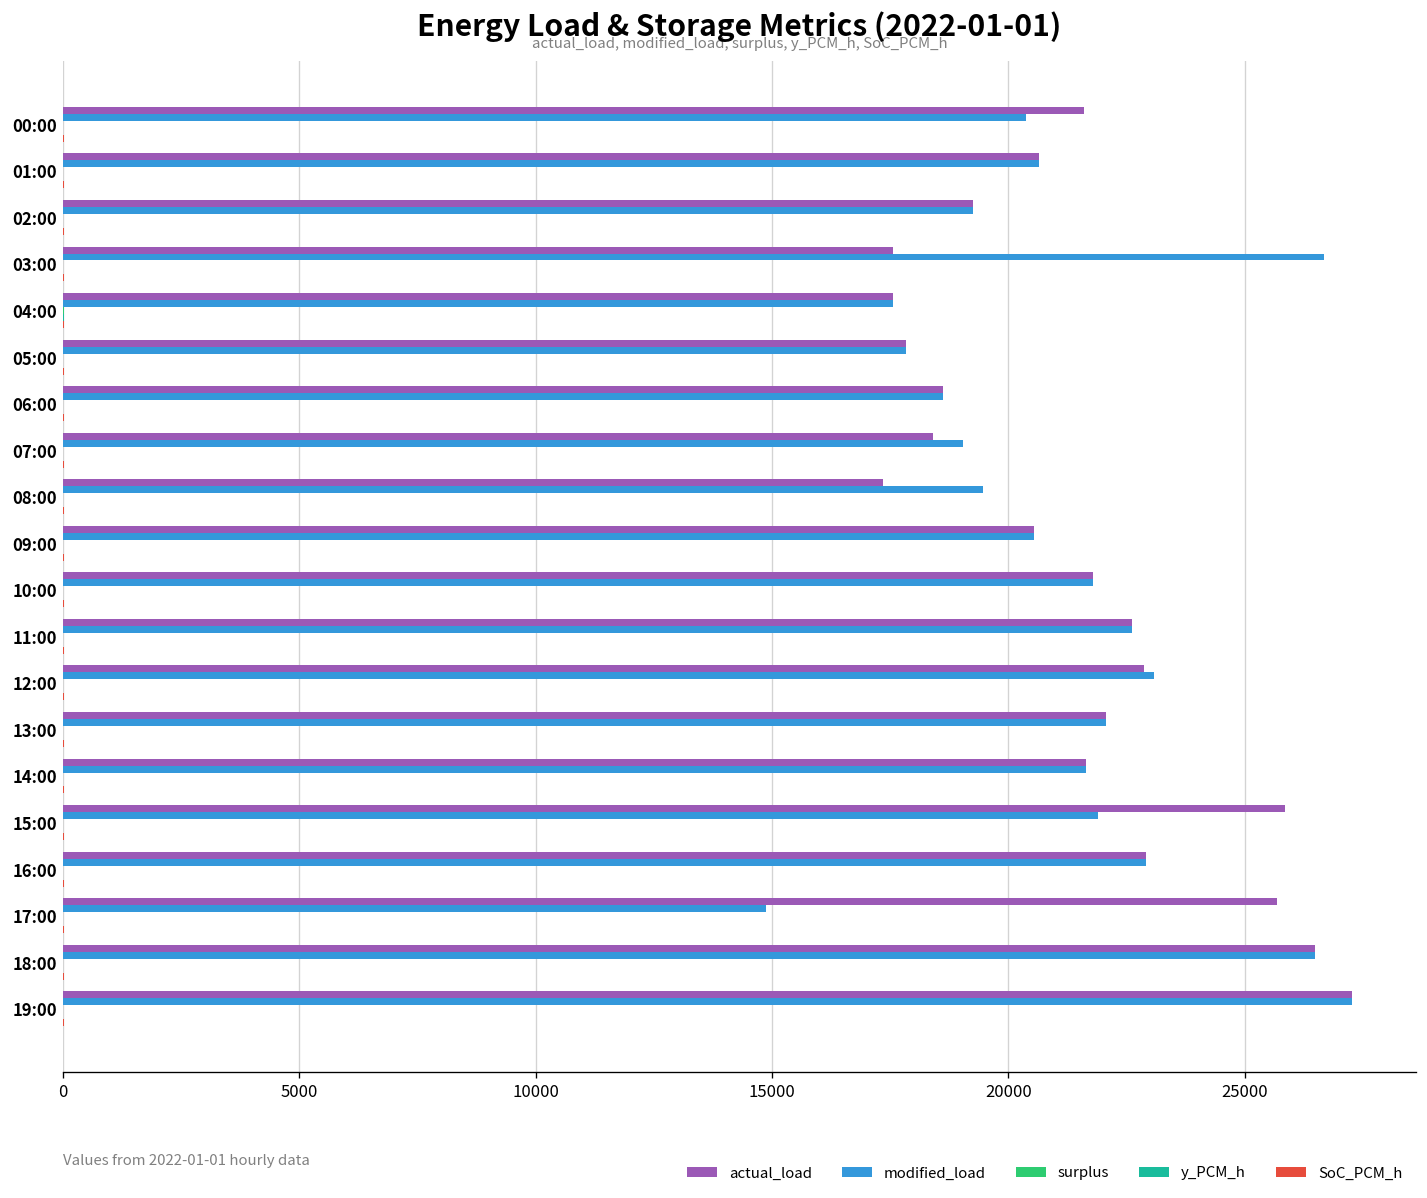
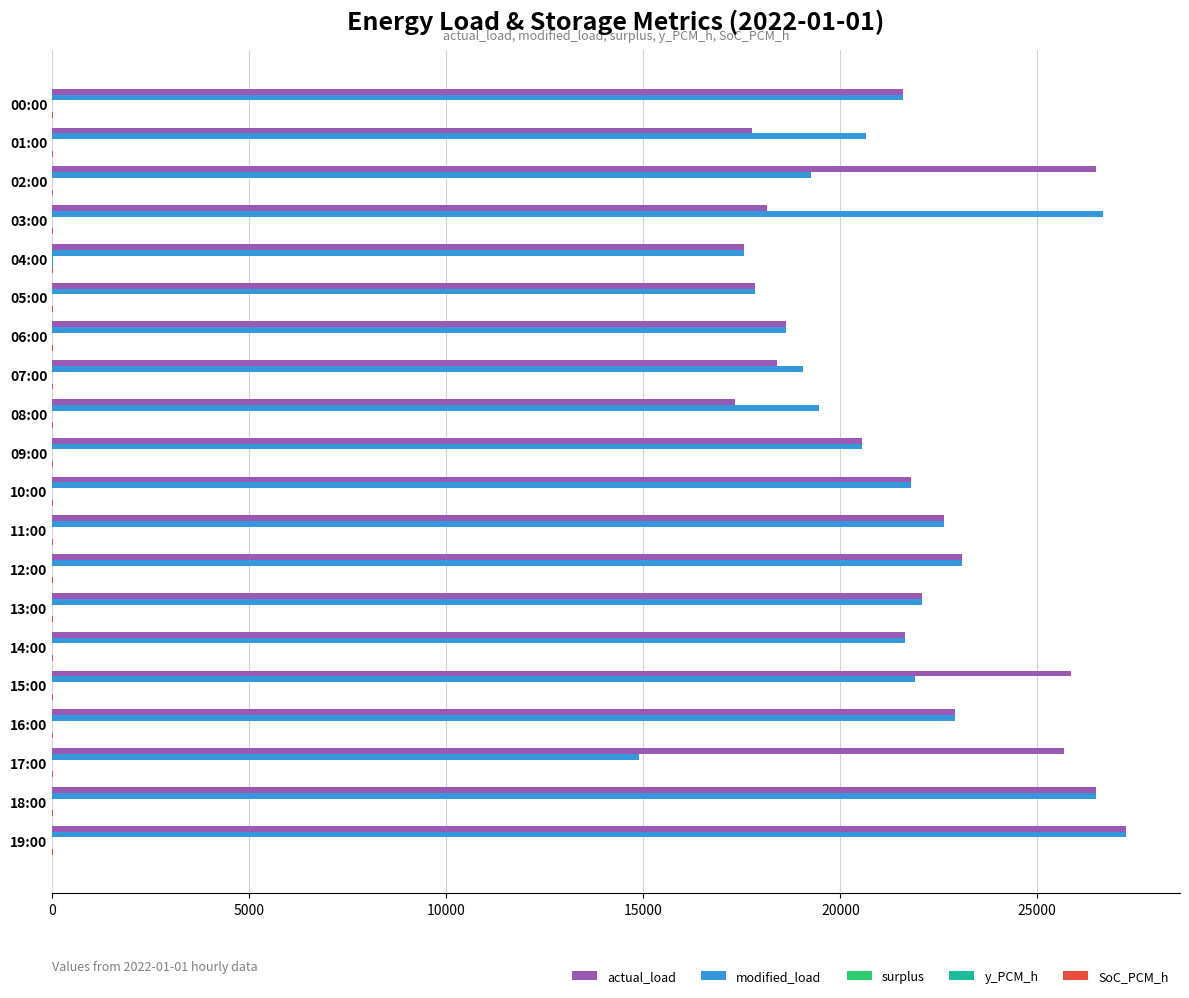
modified_load, 00:00: 20400 -> 21600
actual_load, 01:00: 20600 -> 17700
actual_load, 02:00: 19200 -> 26500
actual_load, 03:00: 17600 -> 18100
actual_load, 12:00: 22900 -> 23100
